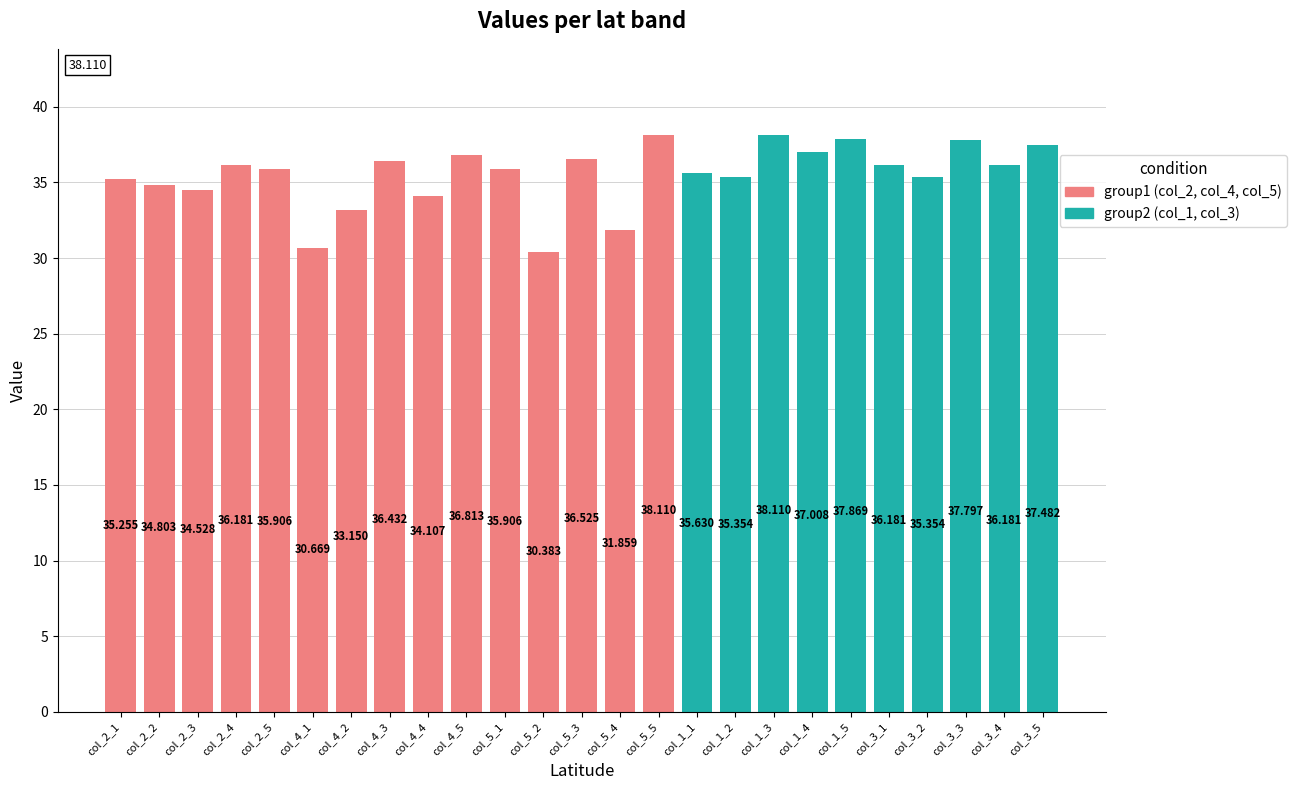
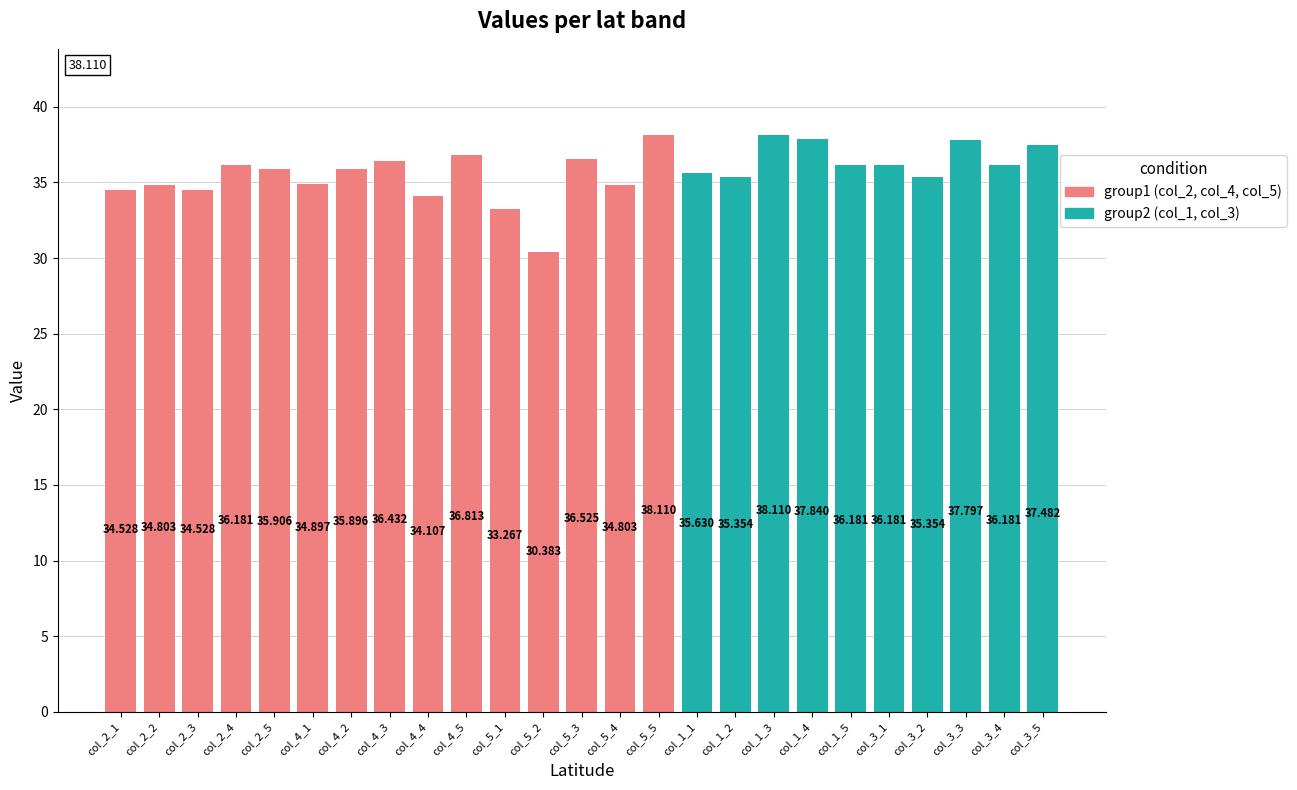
col_2_1: 35.255 -> 34.528
col_4_1: 30.669 -> 34.897
col_4_2: 33.150 -> 35.896
col_5_1: 35.906 -> 33.267
col_5_4: 31.859 -> 34.803
col_1_4: 37.008 -> 37.840
col_1_5: 37.869 -> 36.181
